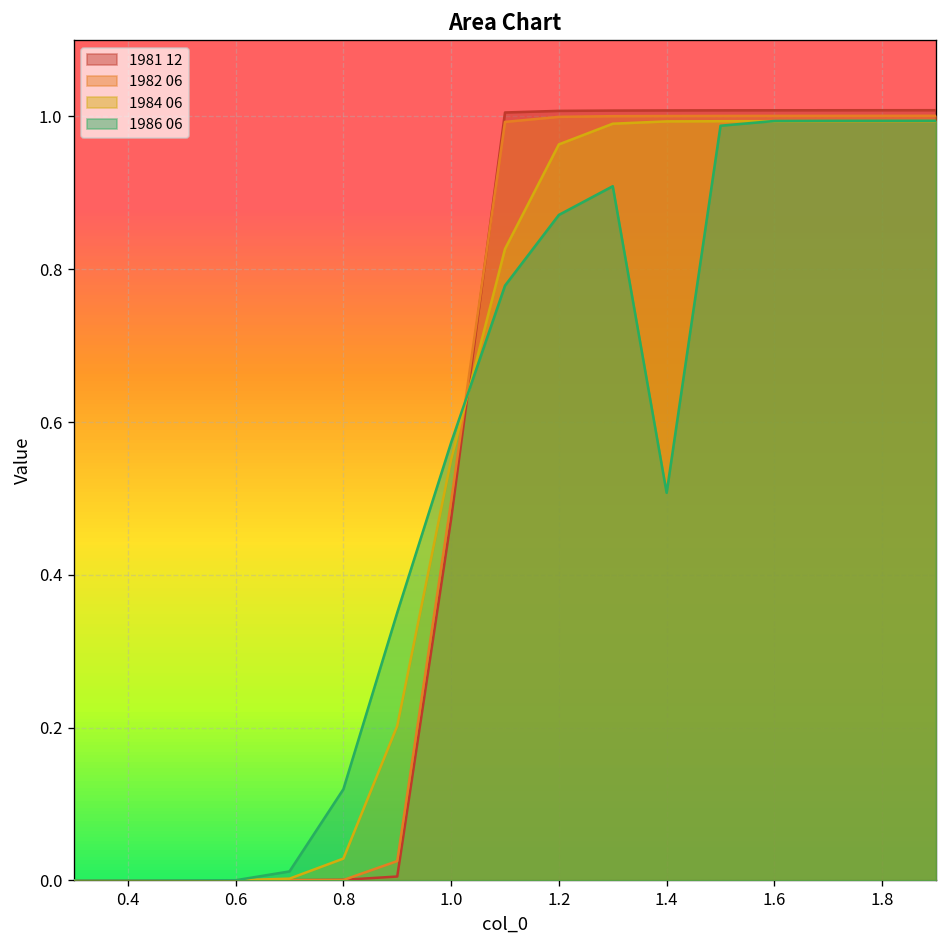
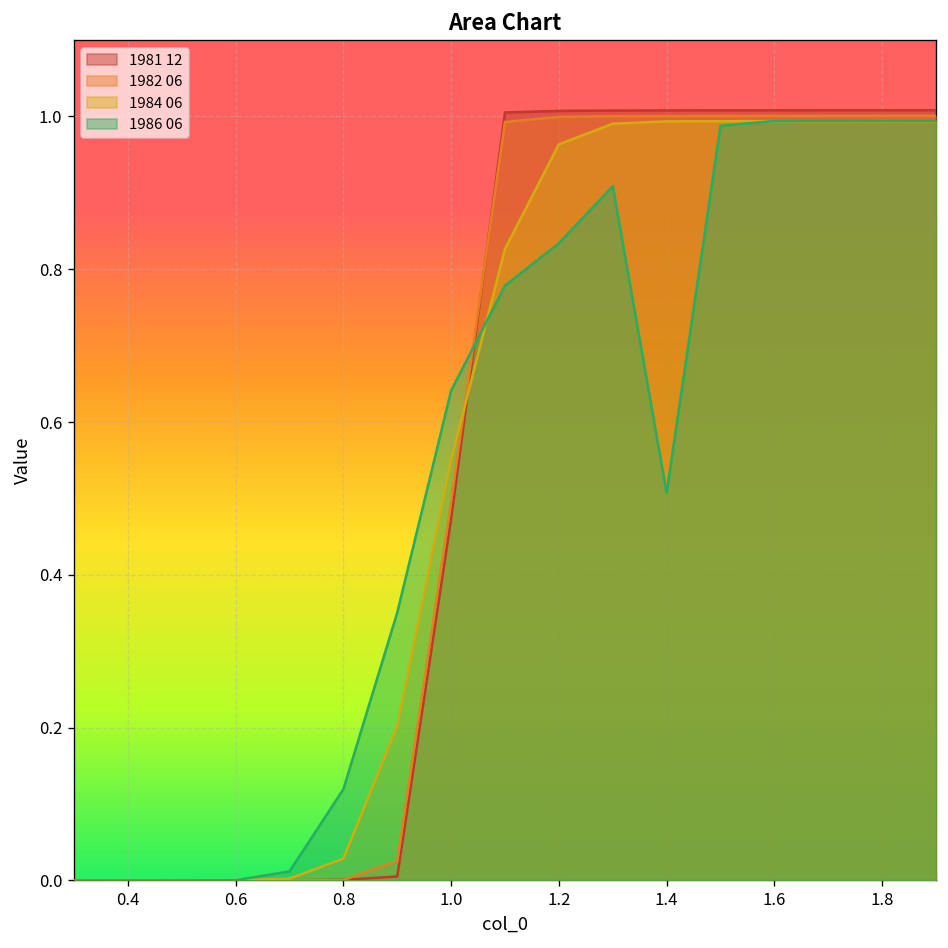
1986 06, 1.0: 0.57 -> 0.64
1986 06, 1.2: 0.87 -> 0.83
